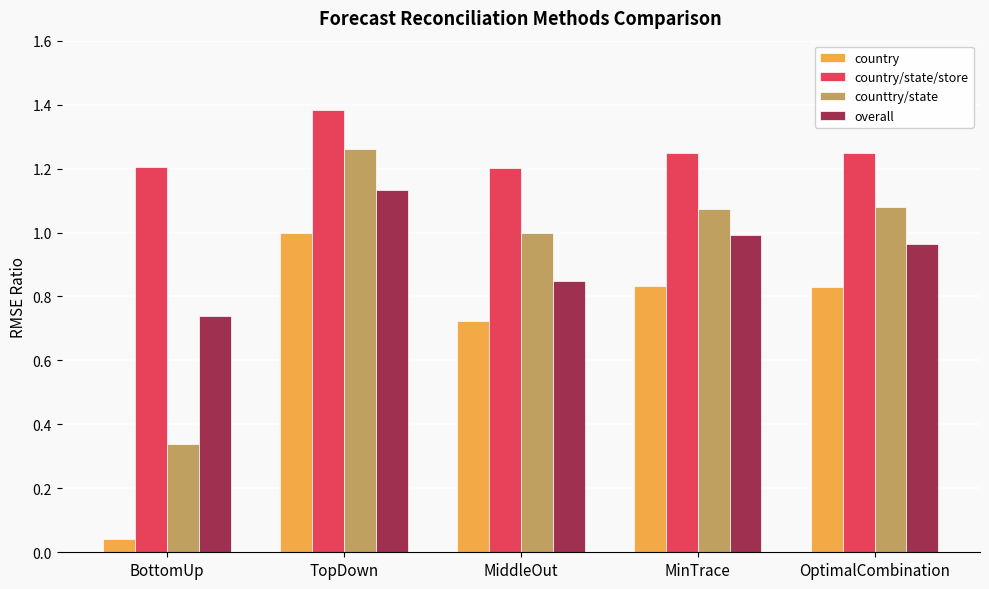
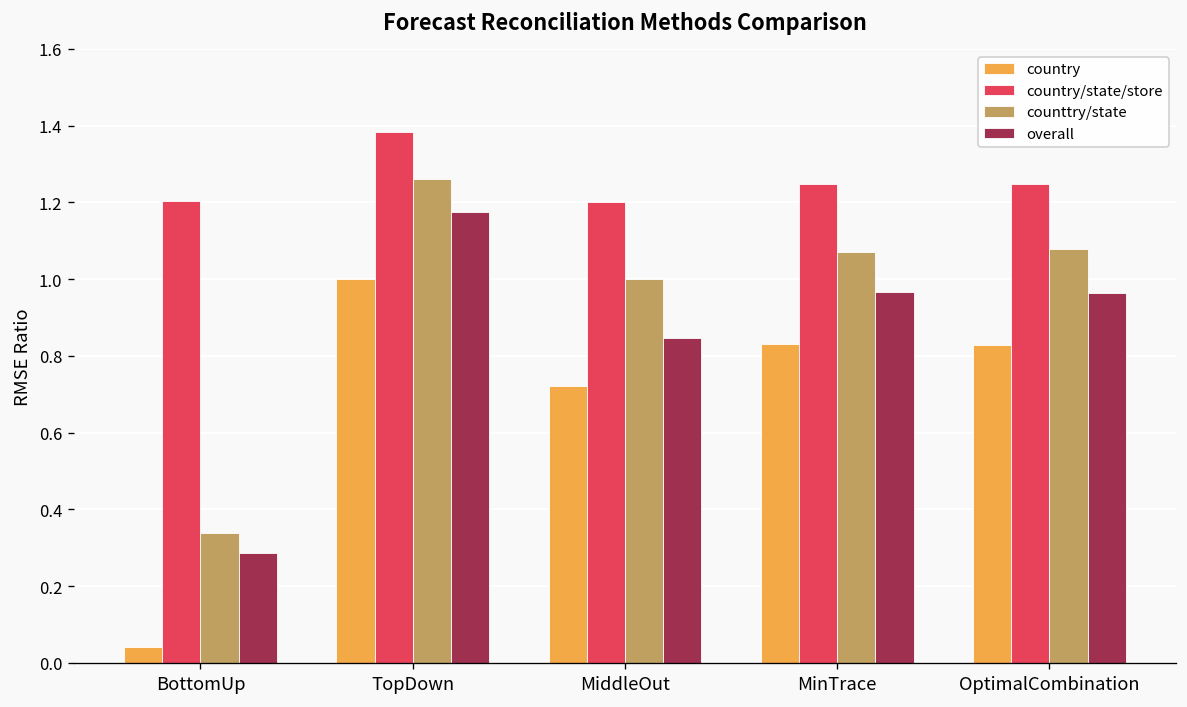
overall, BottomUp: 0.74 -> 0.29
overall, TopDown: 1.13 -> 1.17
overall, MinTrace: 0.99 -> 0.97
